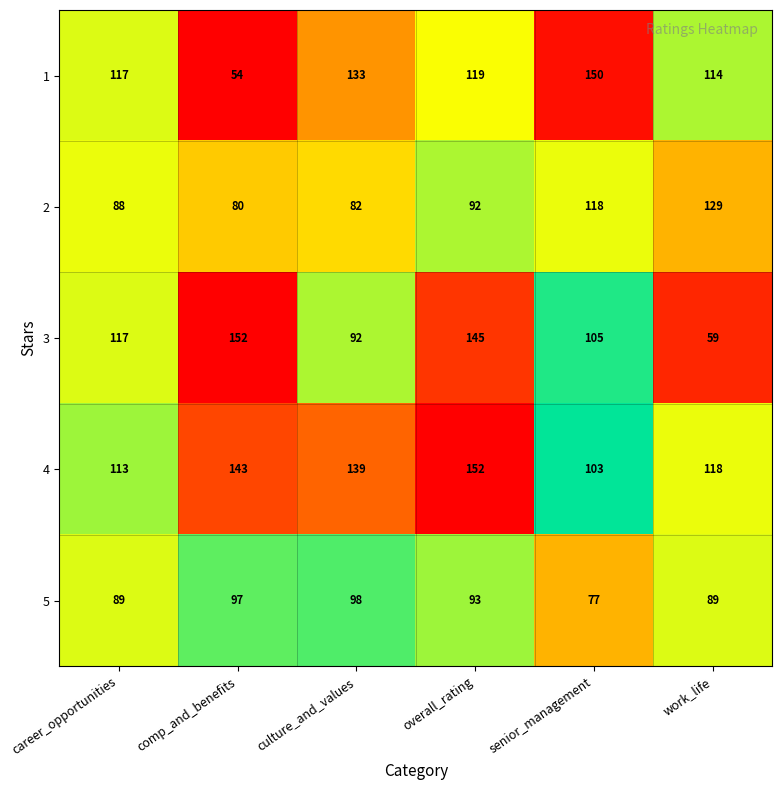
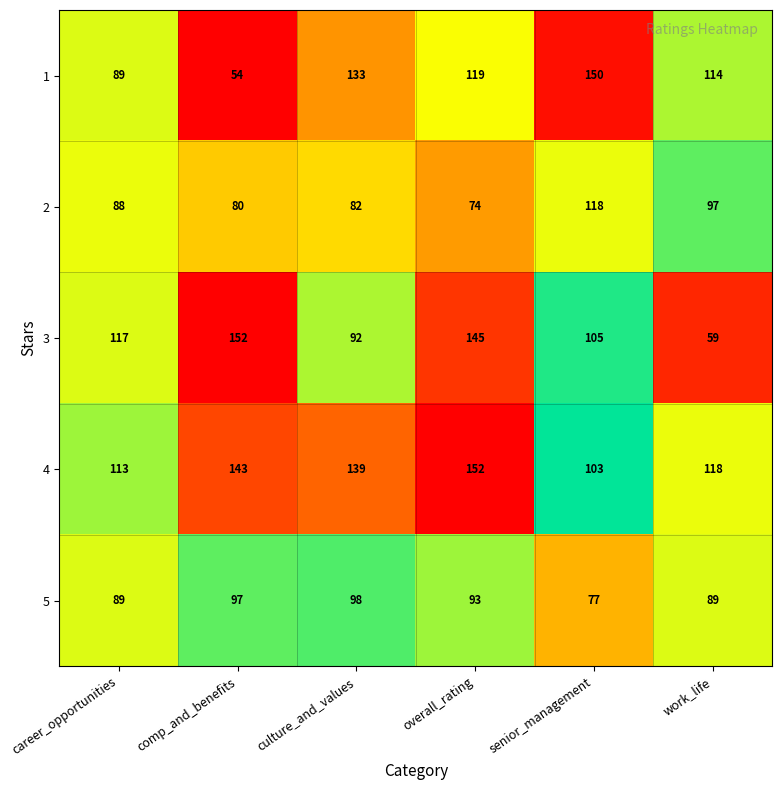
1, career_opportunities: 117 -> 89
2, overall_rating: 92 -> 74
2, work_life: 129 -> 97
